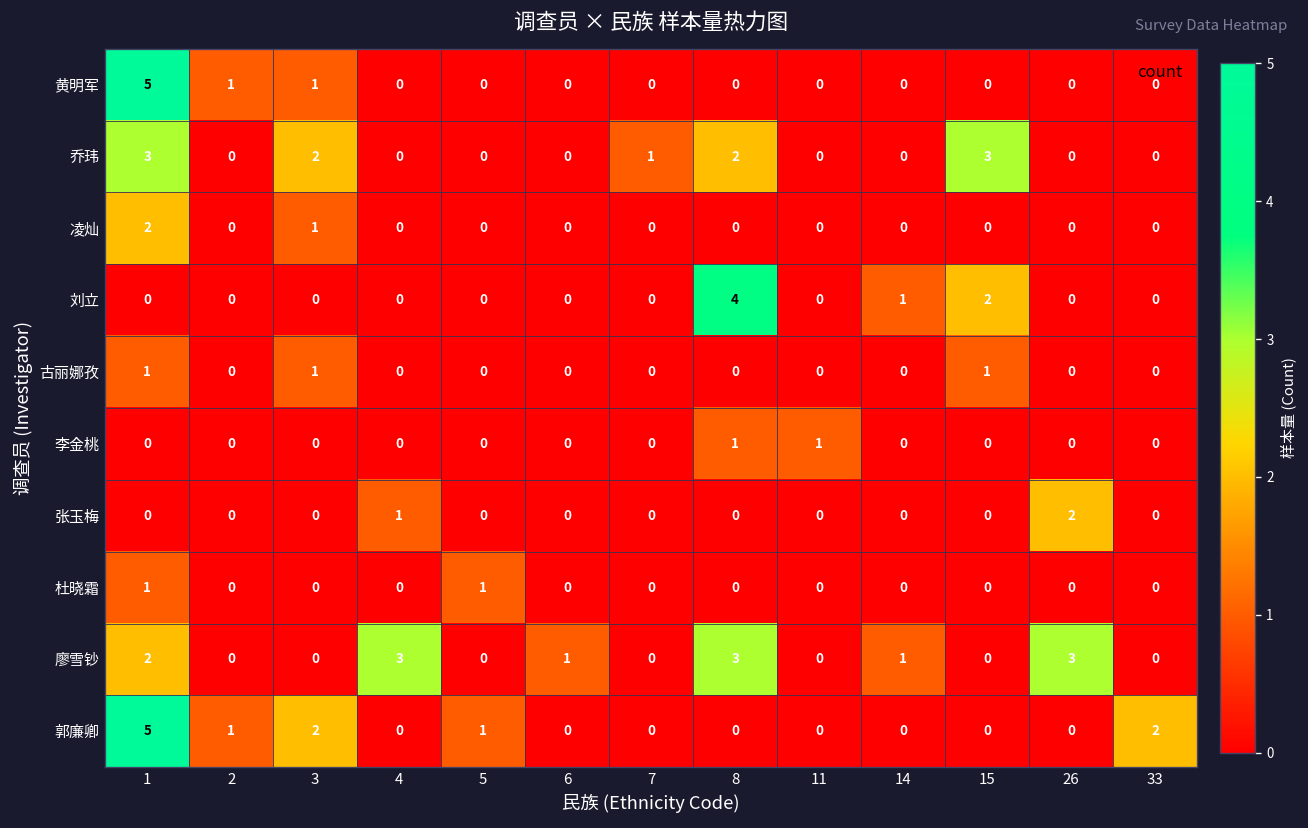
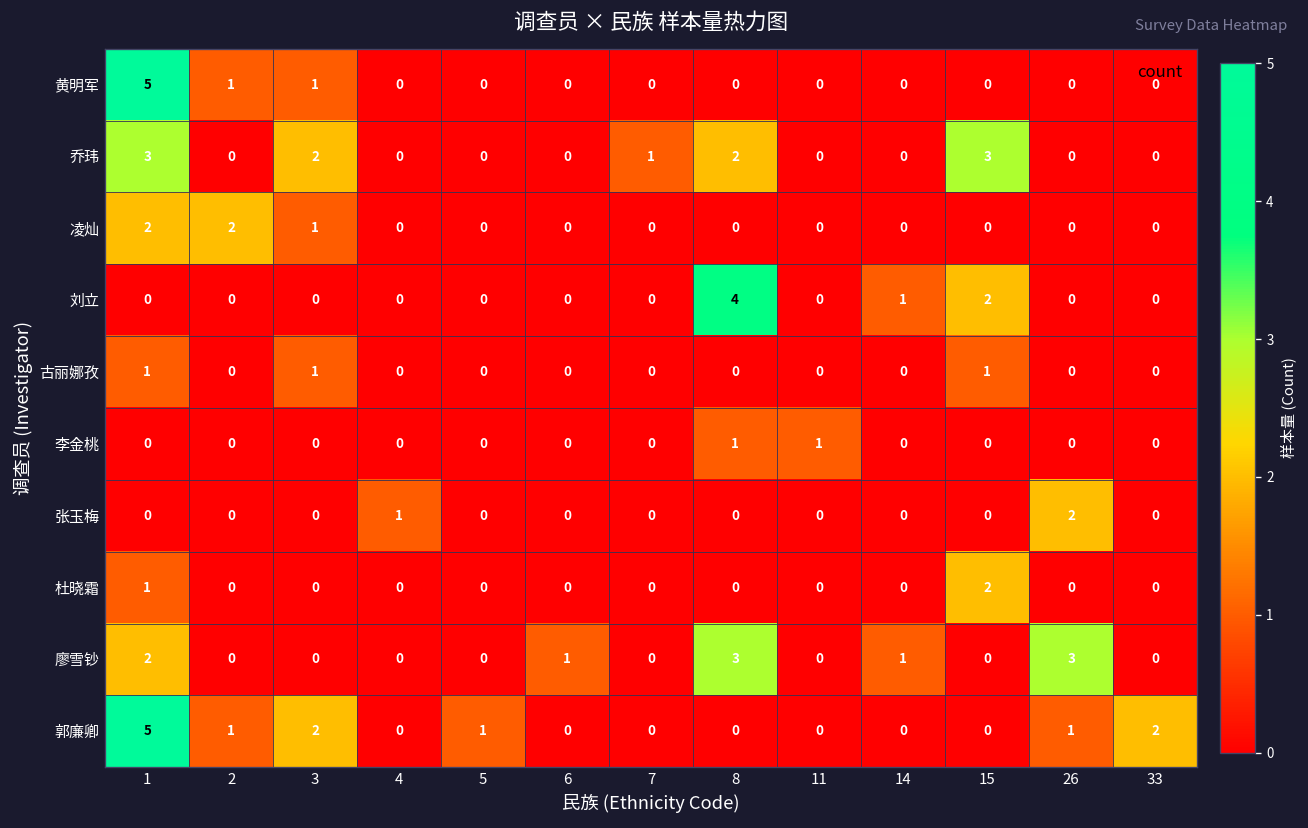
凌灿, 2: 0 -> 2
杜晓霜, 5: 1 -> 0
杜晓霜, 15: 0 -> 2
廖雪钞, 4: 3 -> 0
郭廉卿, 26: 0 -> 1
